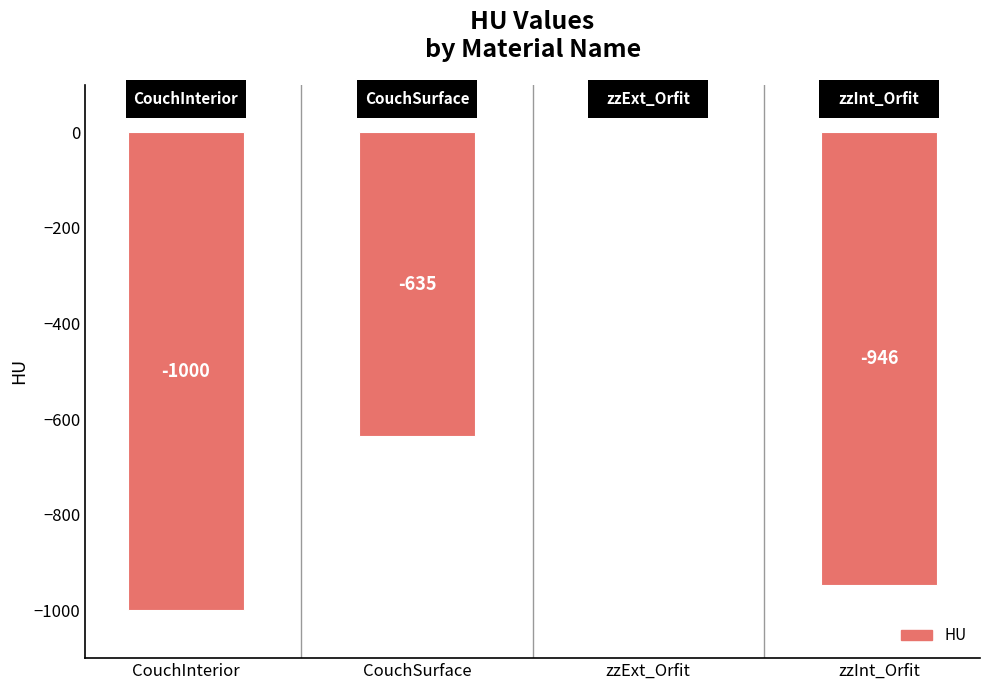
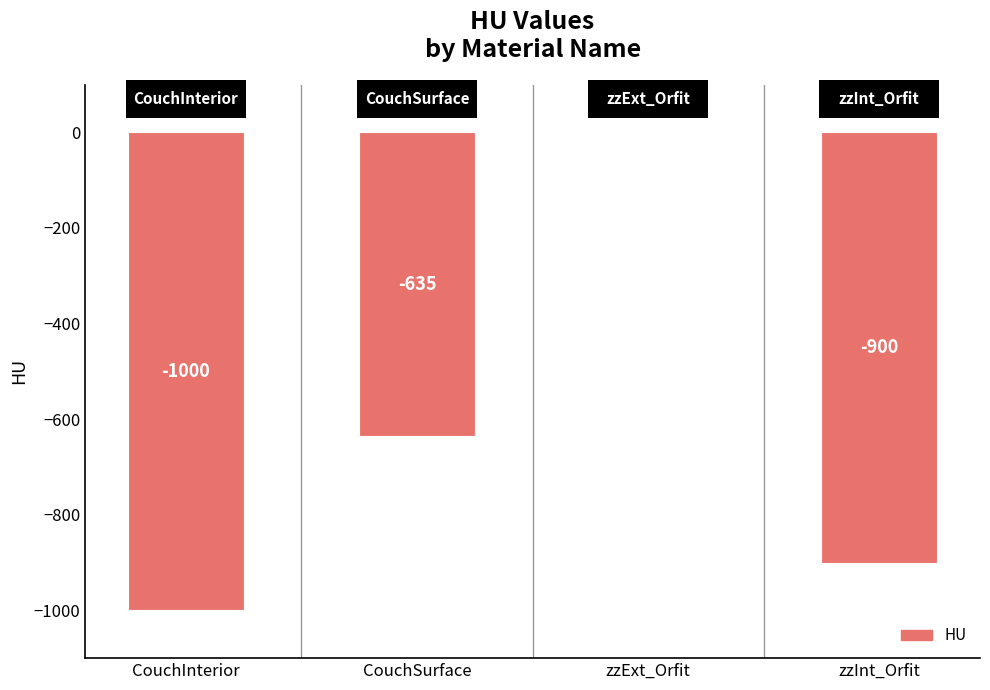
zzInt_Orfit: -946 -> -900
